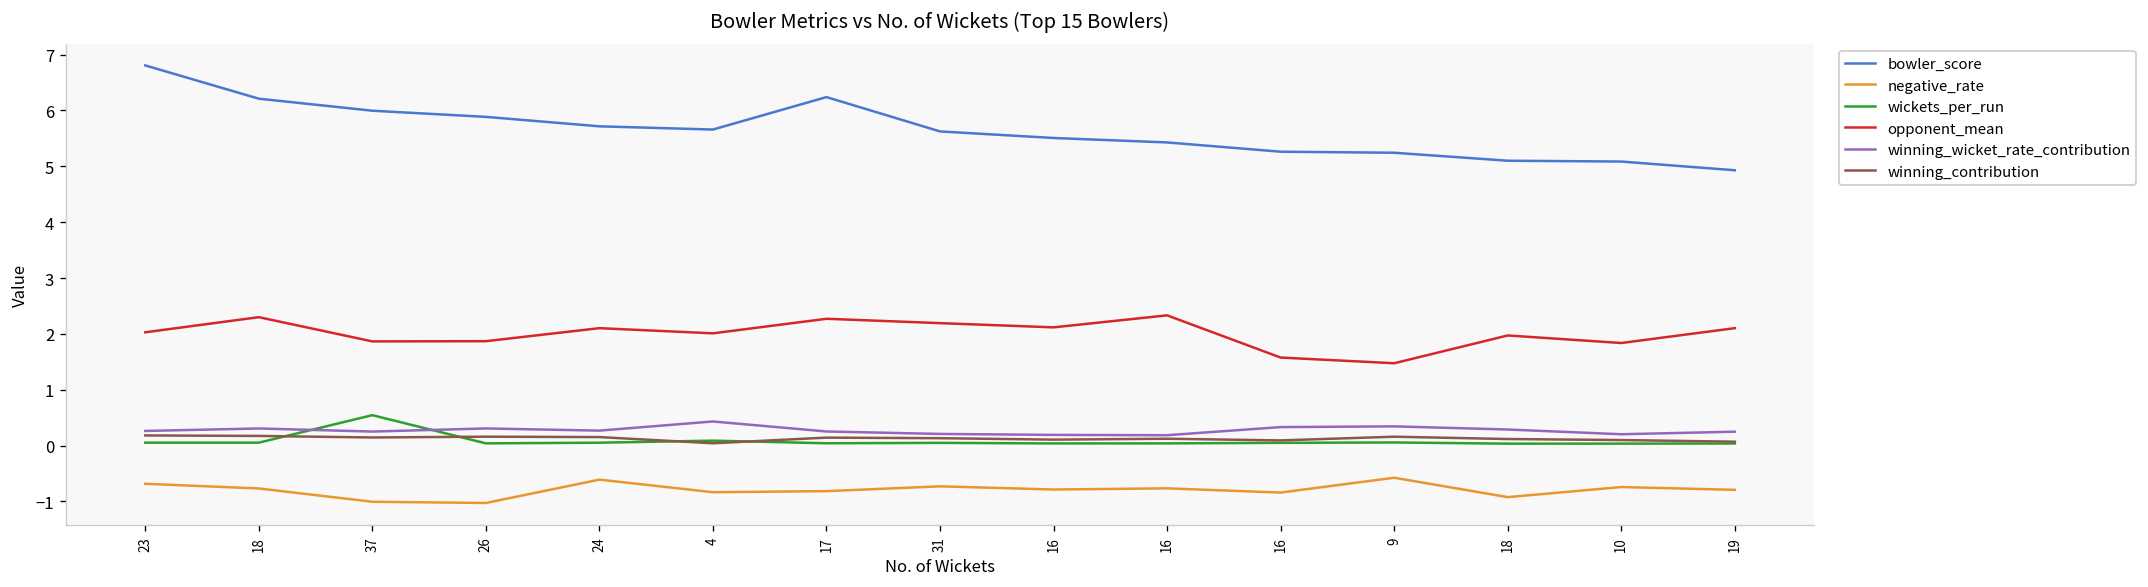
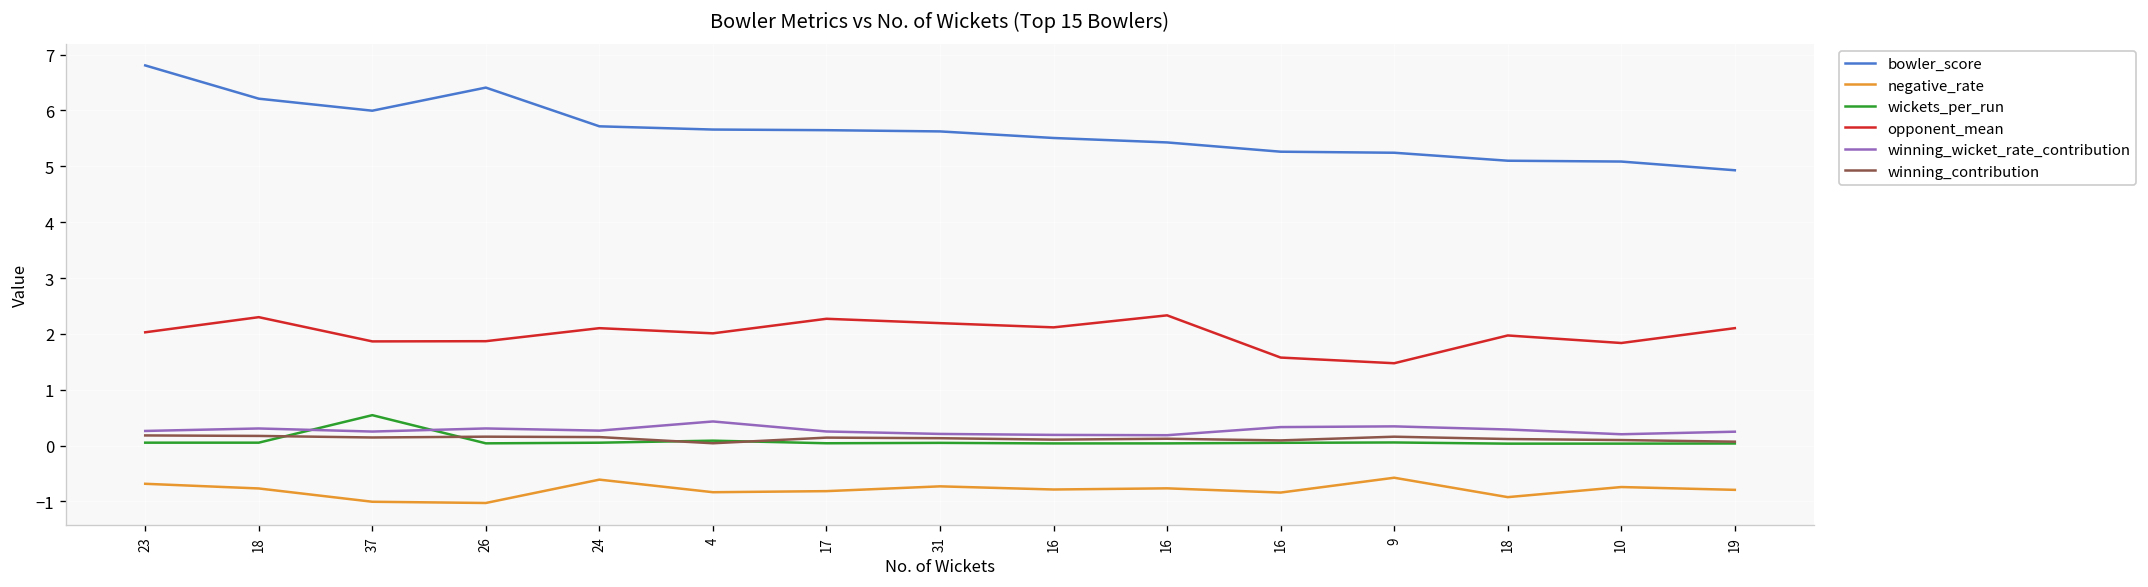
bowler_score, 26: 5.9 -> 6.4
bowler_score, 17: 6.2 -> 5.6
